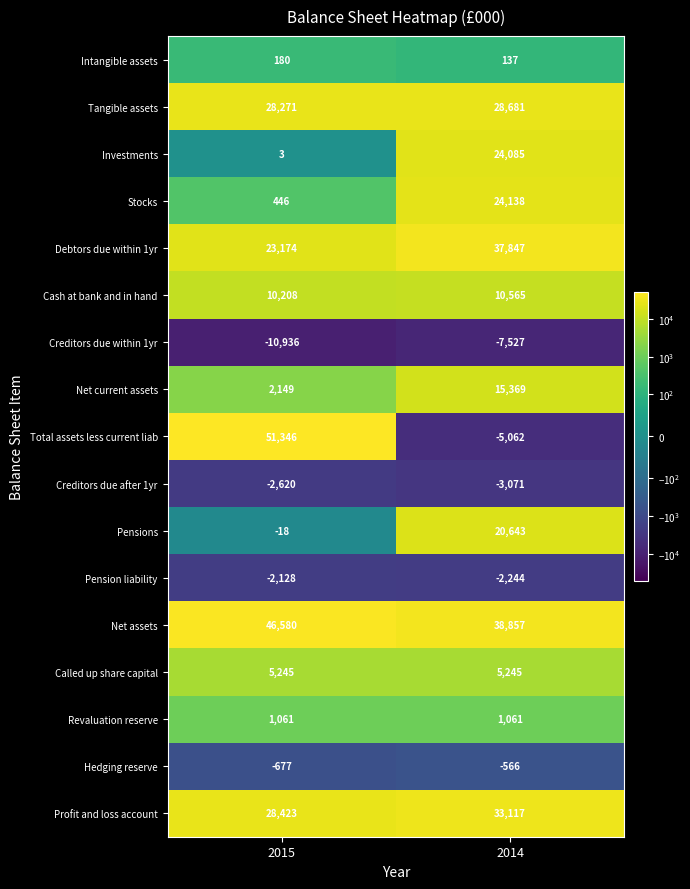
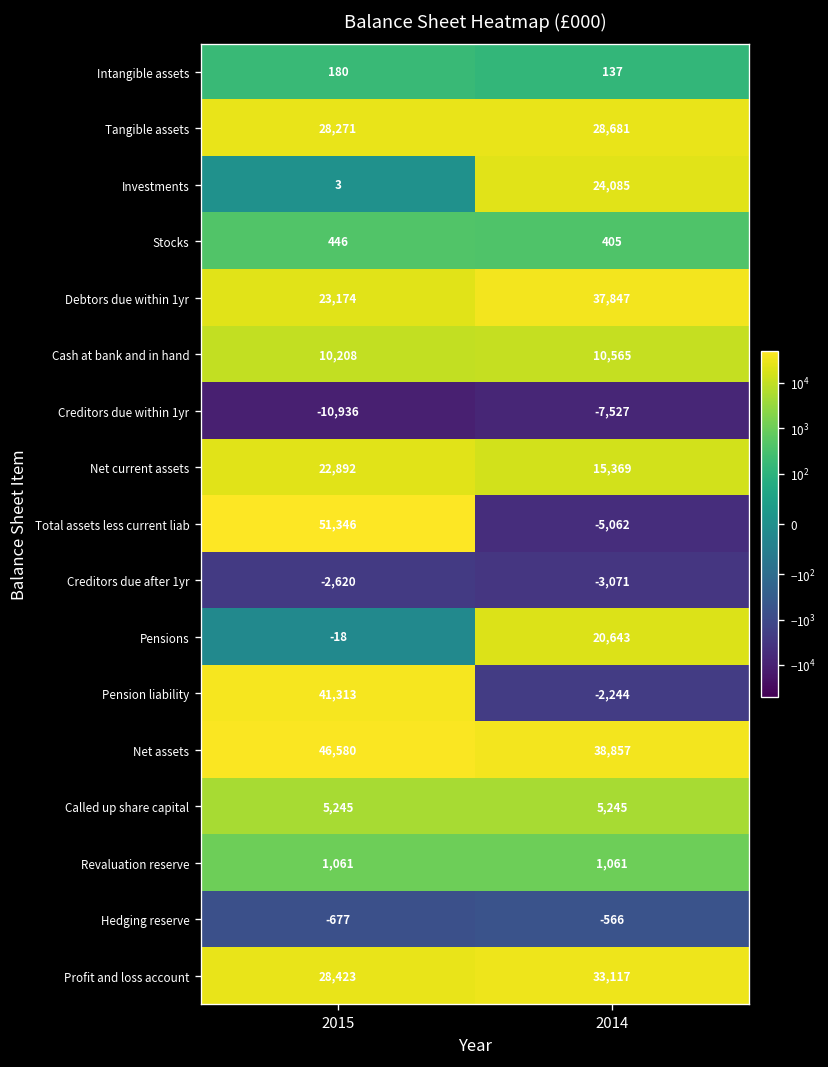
Stocks, 2014: 24,138 -> 405
Net current assets, 2015: 2,149 -> 22,892
Pension liability, 2015: -2,128 -> 41,313
